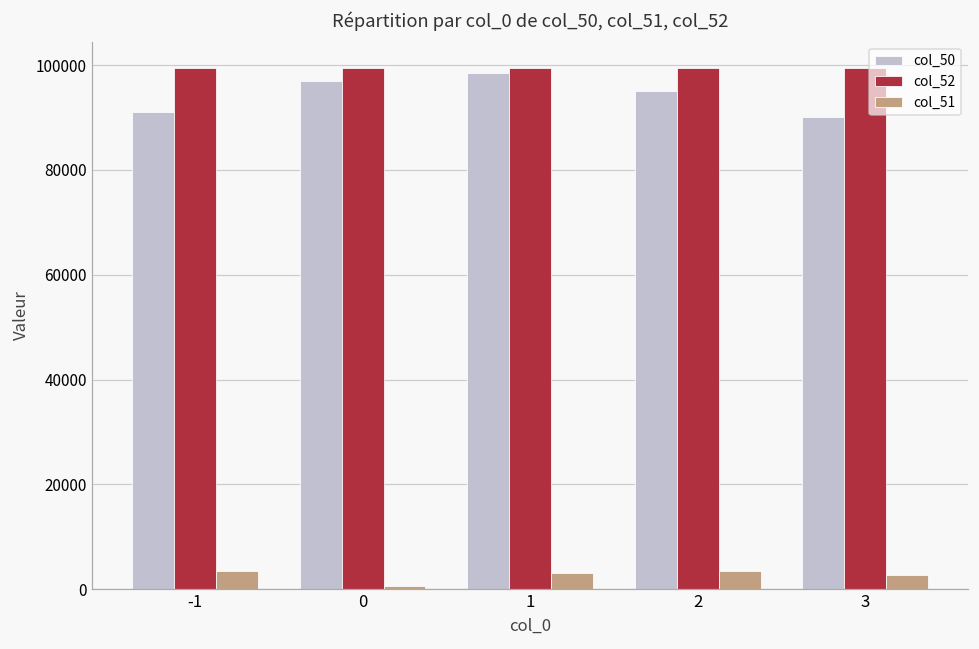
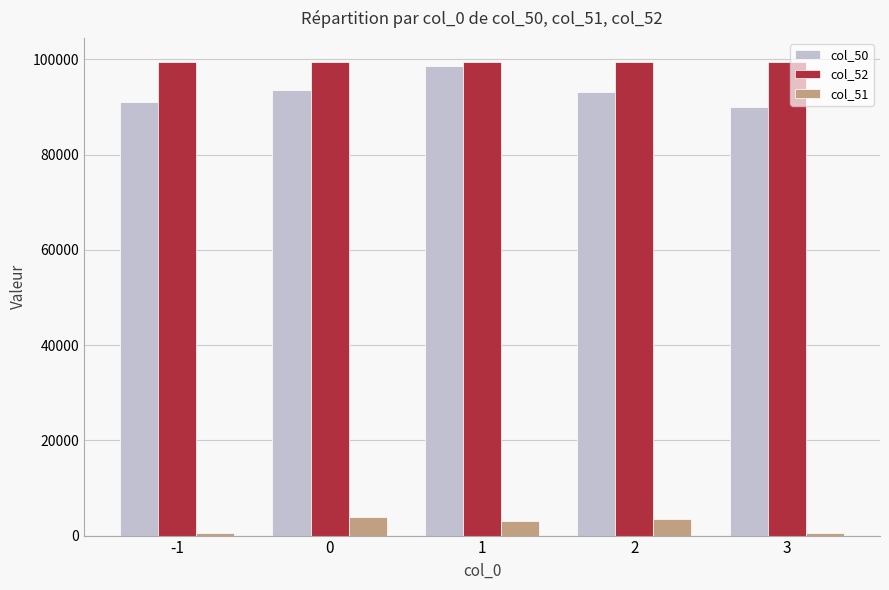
col_51, -1: 4000 -> 1000
col_50, 0: 97000 -> 94000
col_51, 0: 1000 -> 4000
col_50, 2: 95000 -> 93000
col_51, 3: 3000 -> 1000
